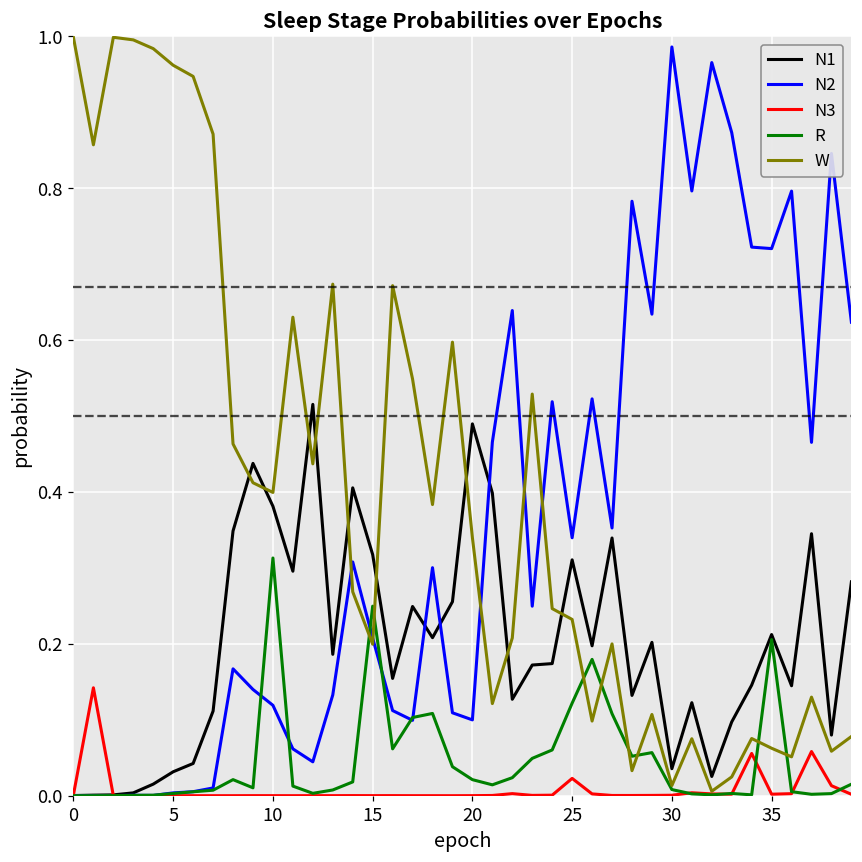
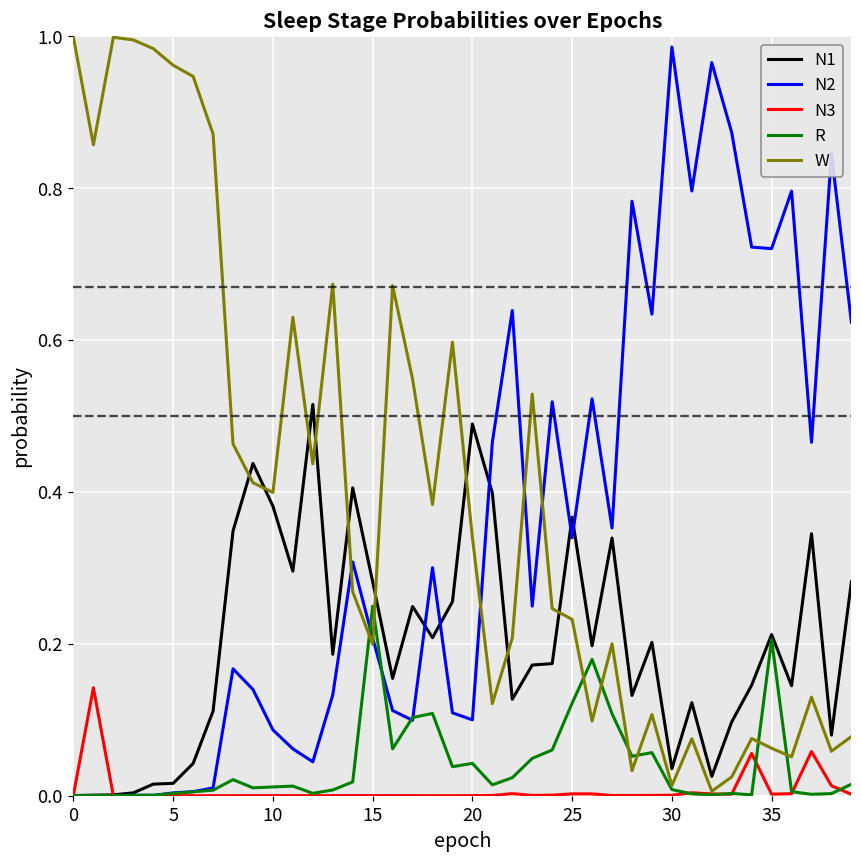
N1, 5: 0.03 -> 0.02
N2, 10: 0.12 -> 0.09
R, 10: 0.31 -> 0.01
N1, 15: 0.32 -> 0.28
R, 20: 0.02 -> 0.04
N1, 25: 0.31 -> 0.37
N3, 25: 0.02 -> 0.00
